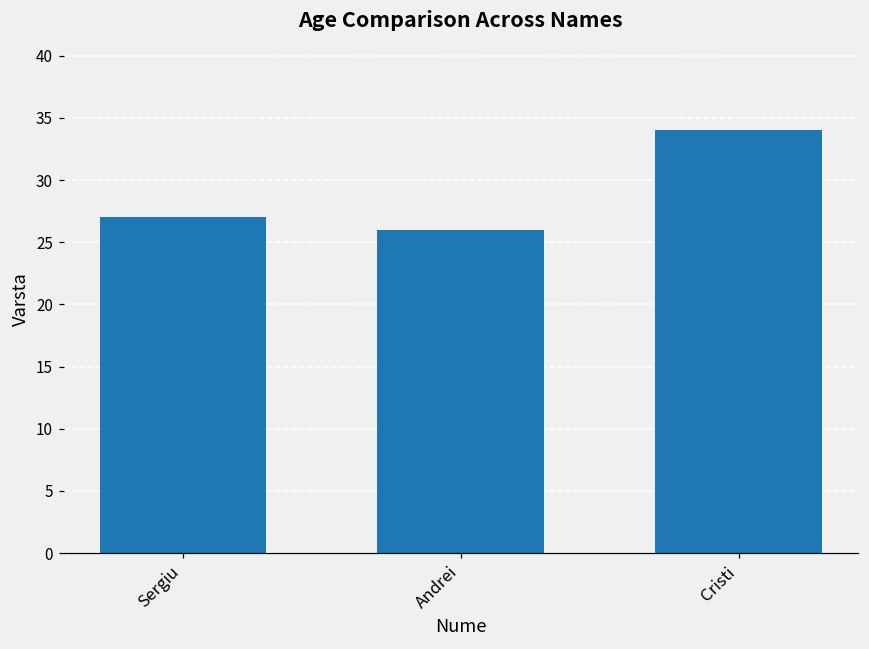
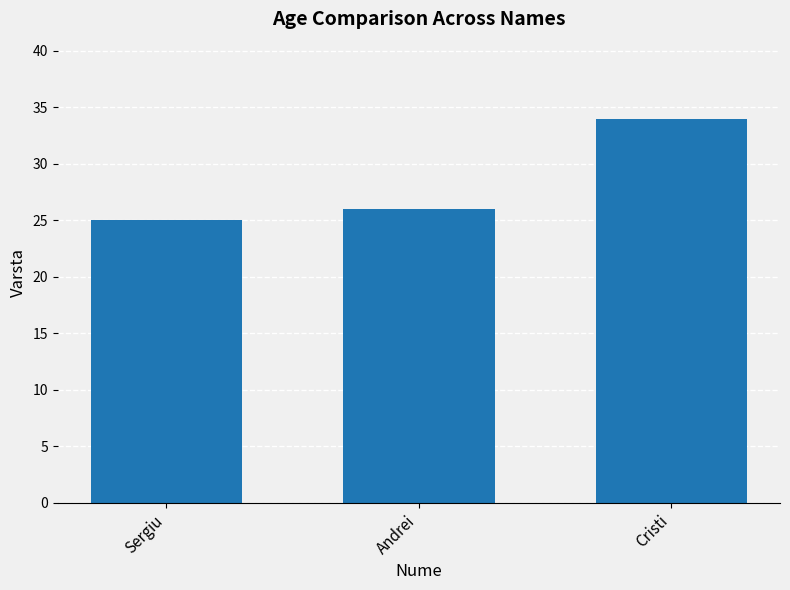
Sergiu: 27 -> 25
